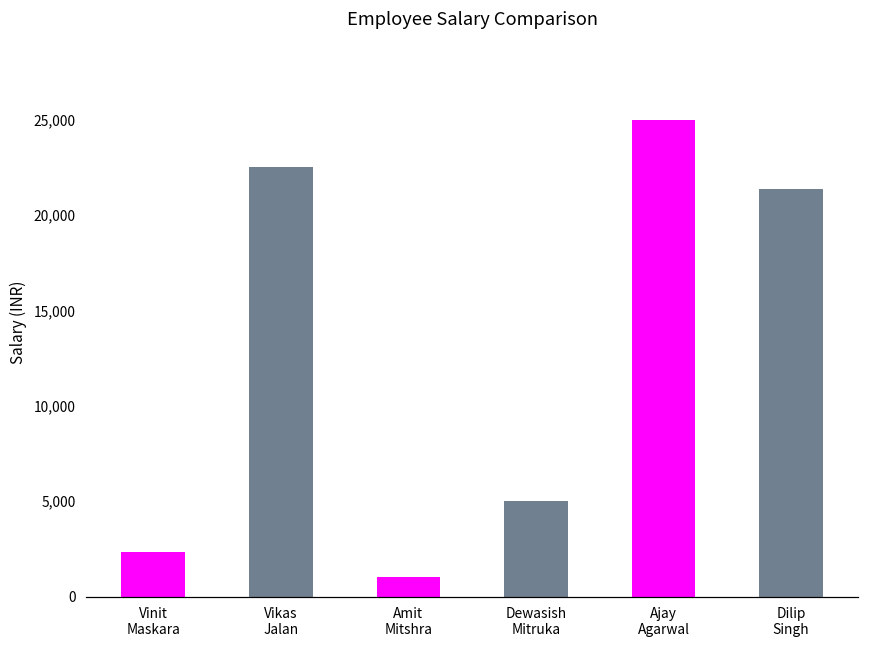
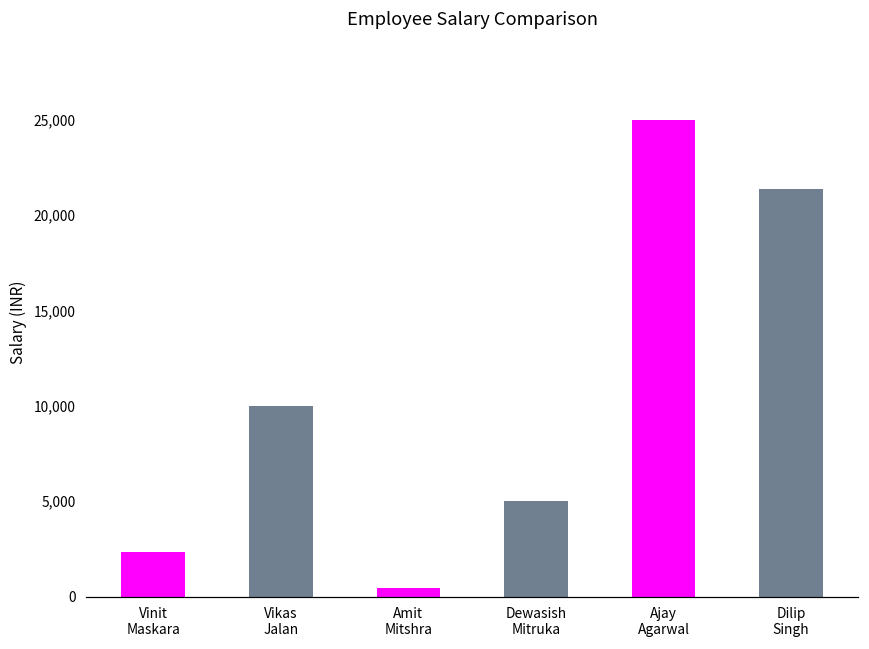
Vikas Jalan: 22,500 -> 10,000
Amit Mitshra: 1,000 -> 400
